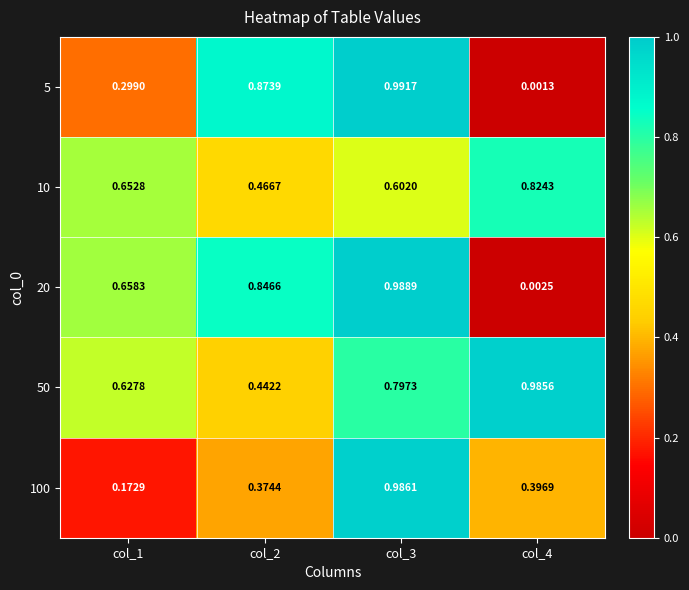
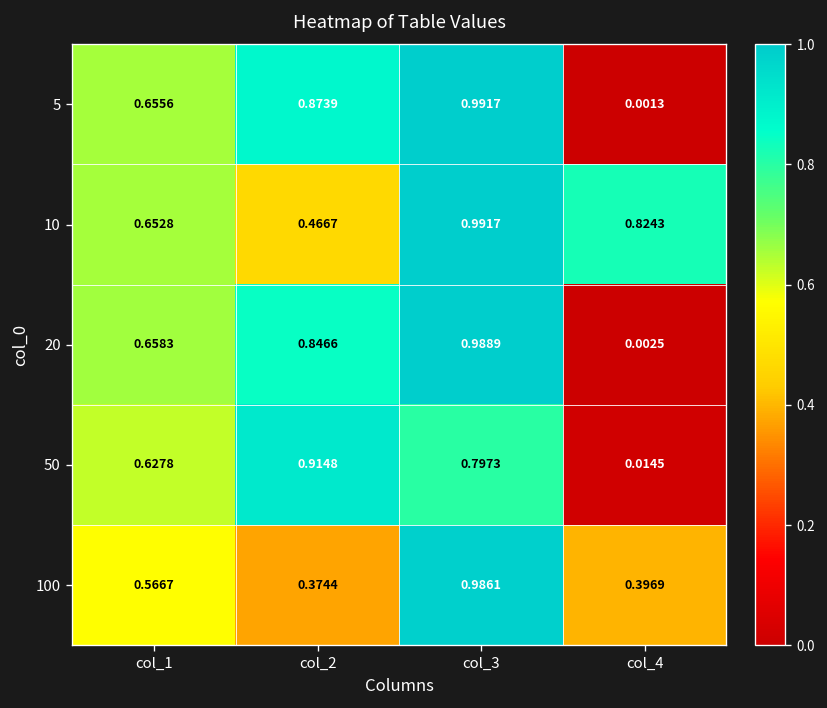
5, col_1: 0.2990 -> 0.6556
10, col_3: 0.6020 -> 0.9917
50, col_2: 0.4422 -> 0.9148
50, col_4: 0.9856 -> 0.0145
100, col_1: 0.1729 -> 0.5667
